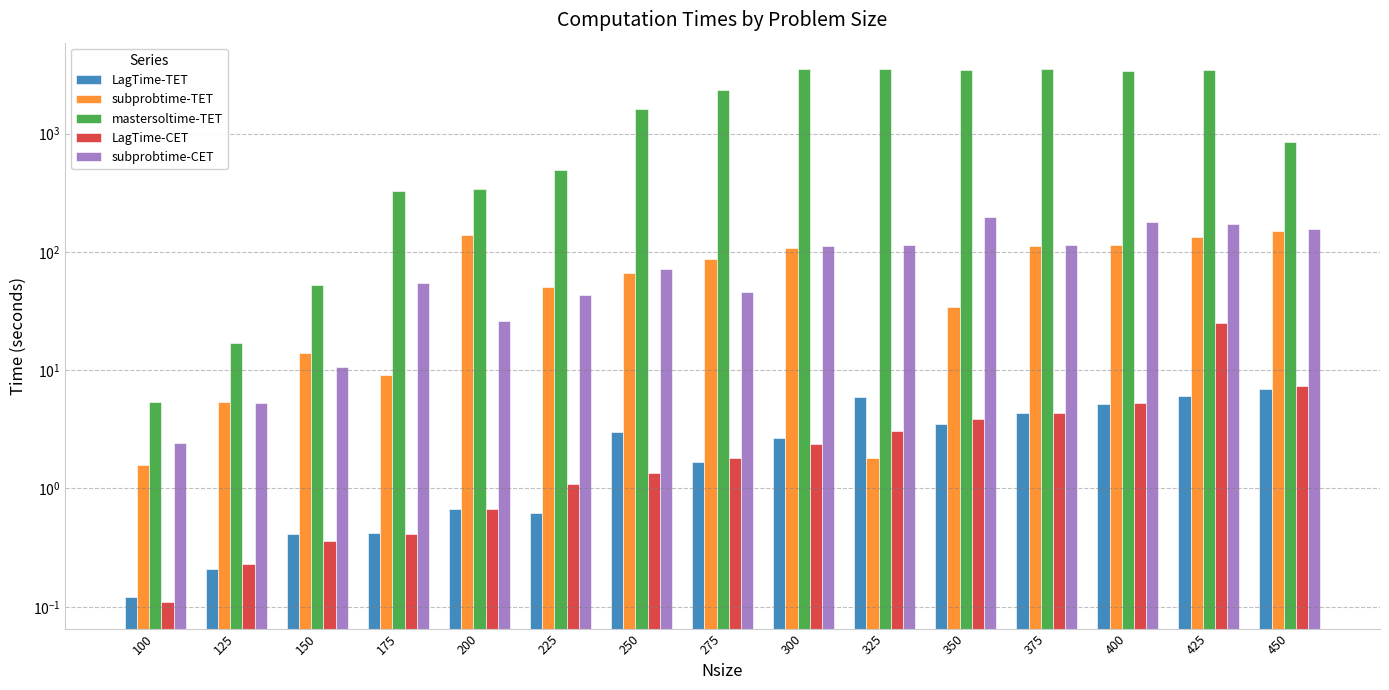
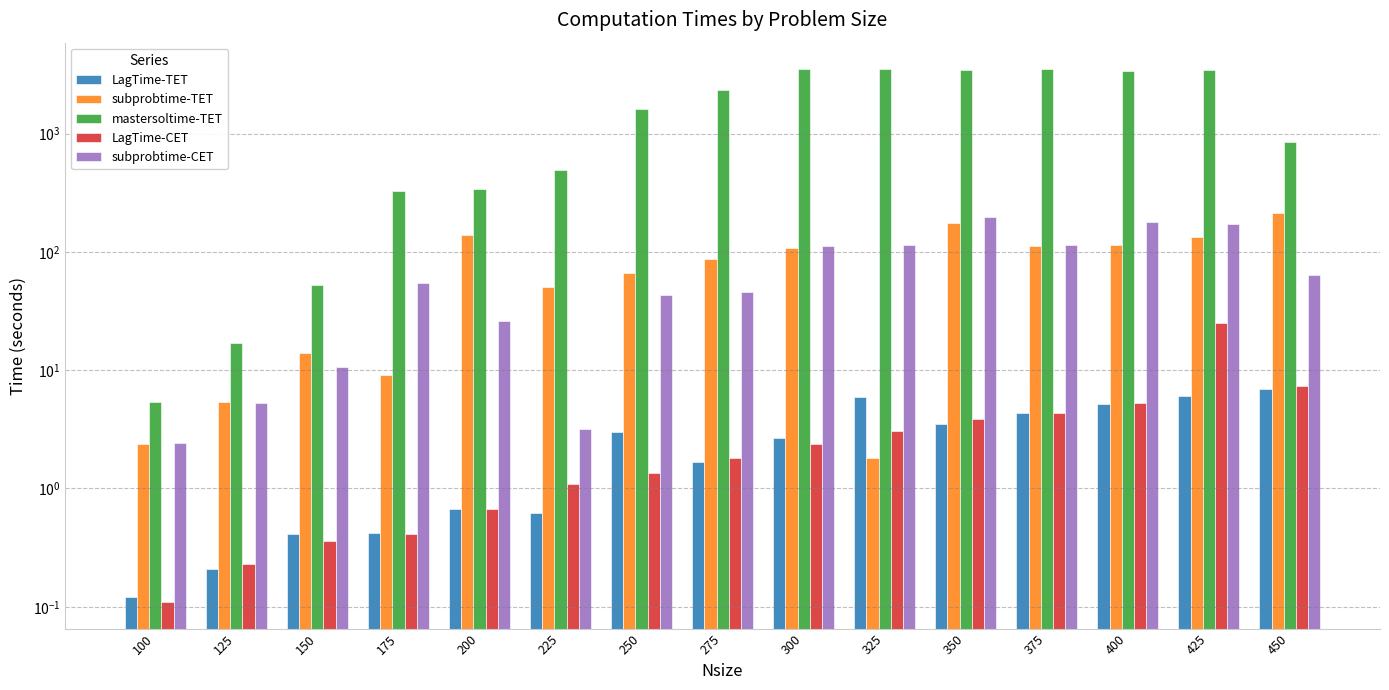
subprobtime-TET, 100: 1.6 -> 2.4
subprobtime-CET, 225: 43 -> 3.2
subprobtime-CET, 250: 70 -> 43
subprobtime-TET, 350: 34 -> 170
subprobtime-TET, 450: 150 -> 210
subprobtime-CET, 450: 160 -> 60
